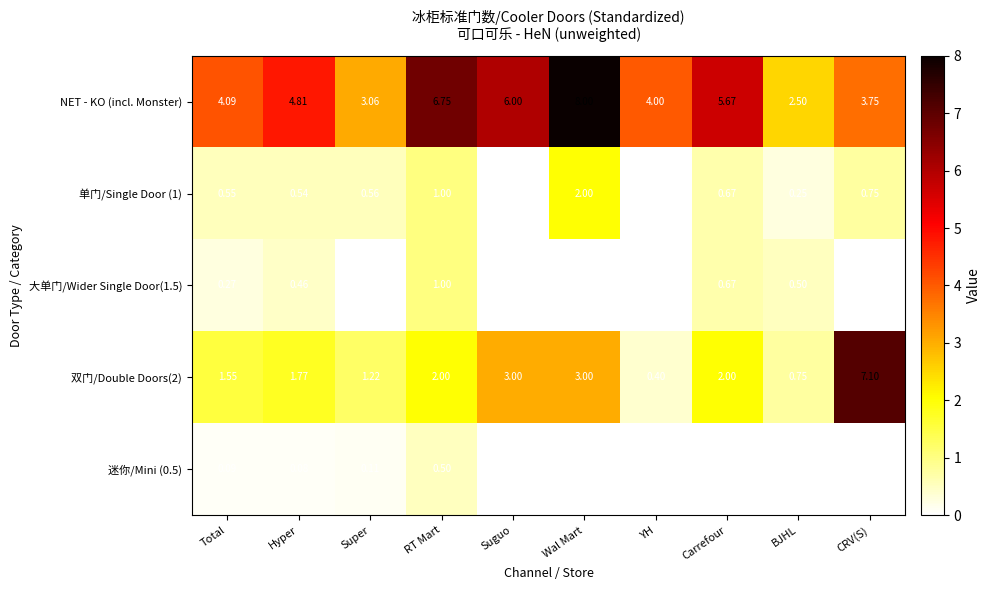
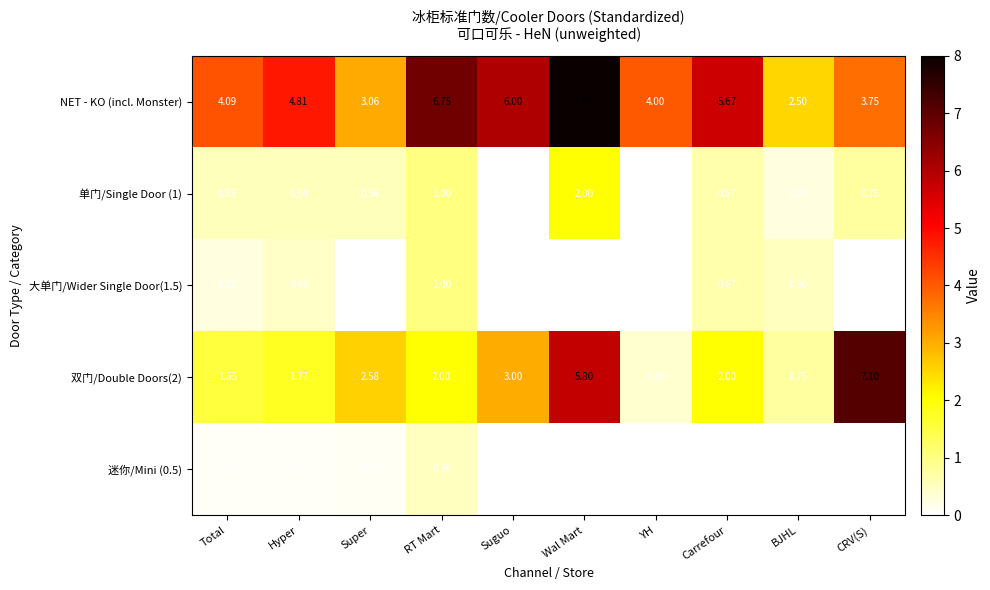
双门/Double Doors(2), Super: 1.22 -> 2.58
双门/Double Doors(2), Wal Mart: 3.00 -> 5.80
